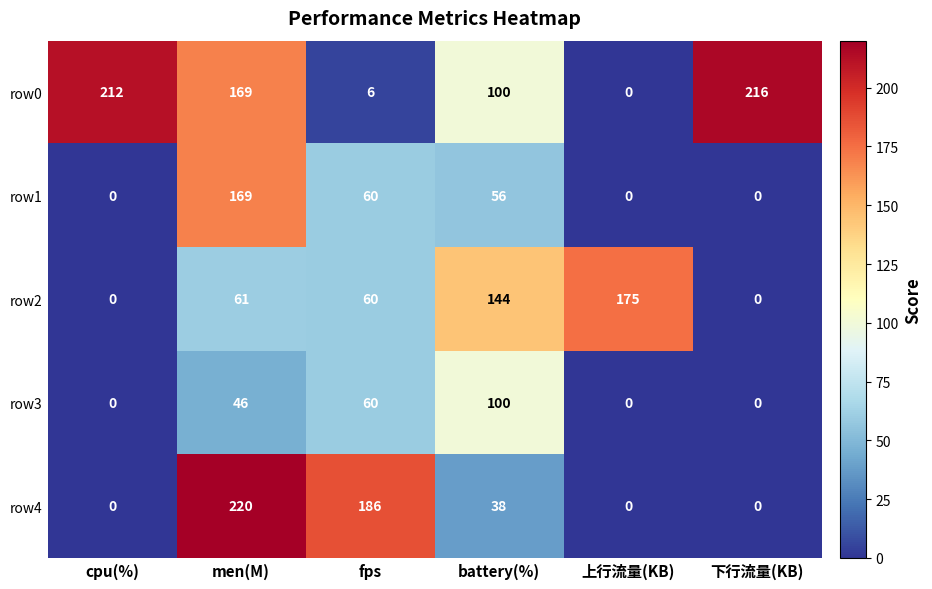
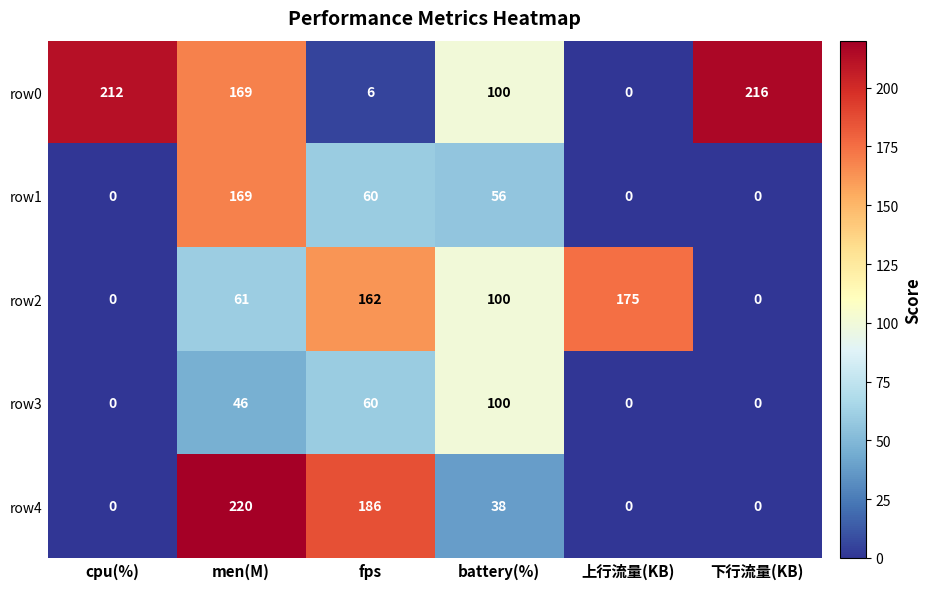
row2, fps: 60 -> 162
row2, battery(%): 144 -> 100
